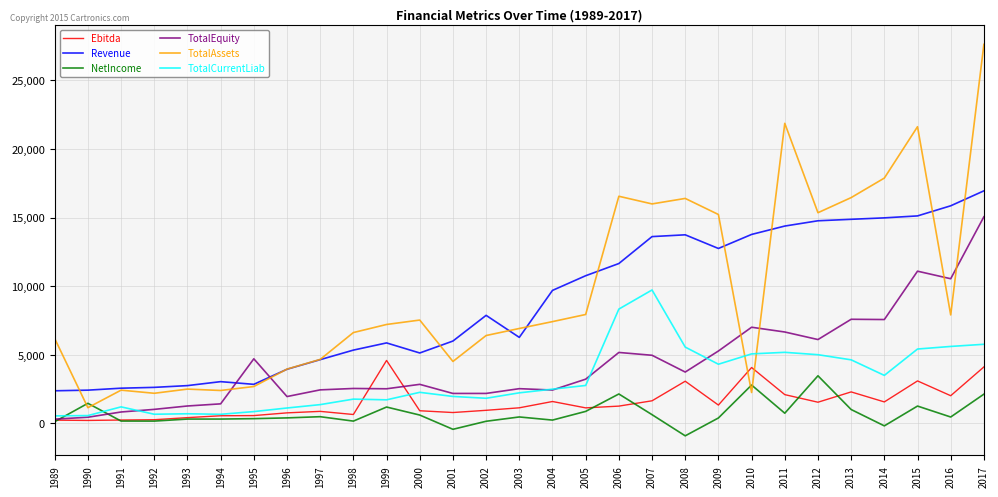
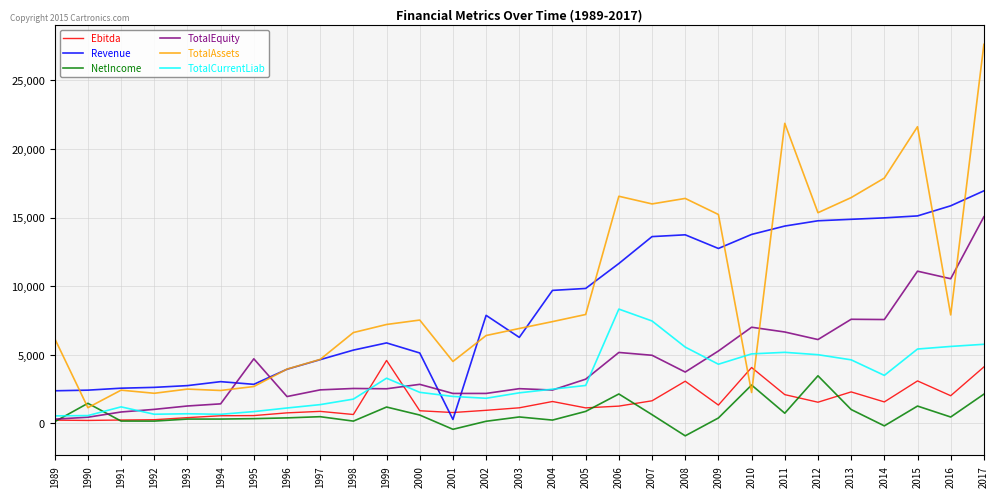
TotalCurrentLiab, 1999: 1,700 -> 3,300
Revenue, 2001: 6,000 -> 300
Revenue, 2005: 10,800 -> 9,800
TotalCurrentLiab, 2007: 9,700 -> 7,500
